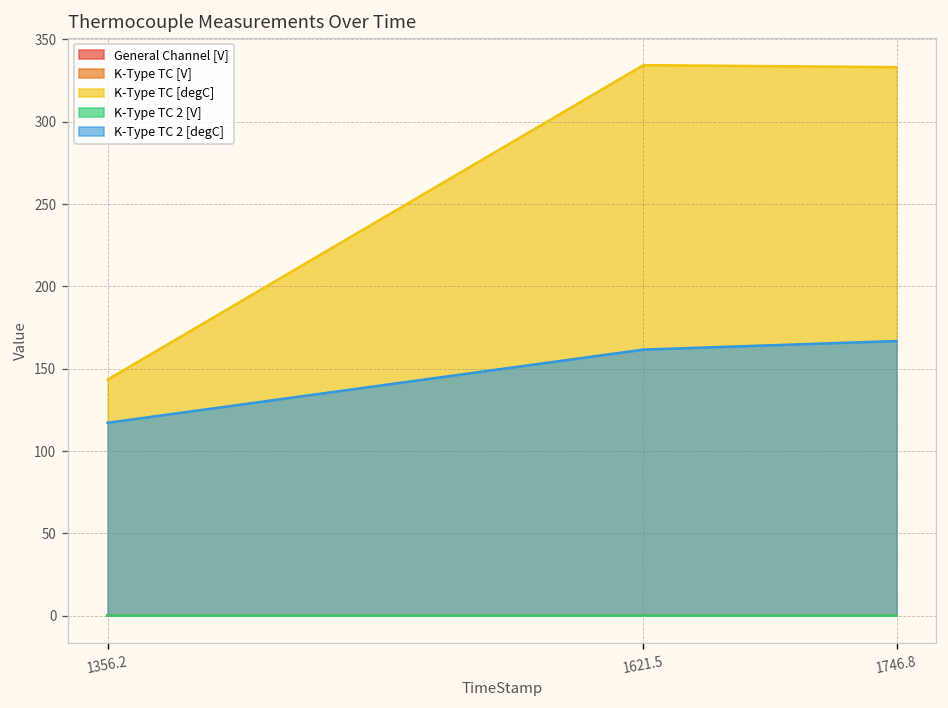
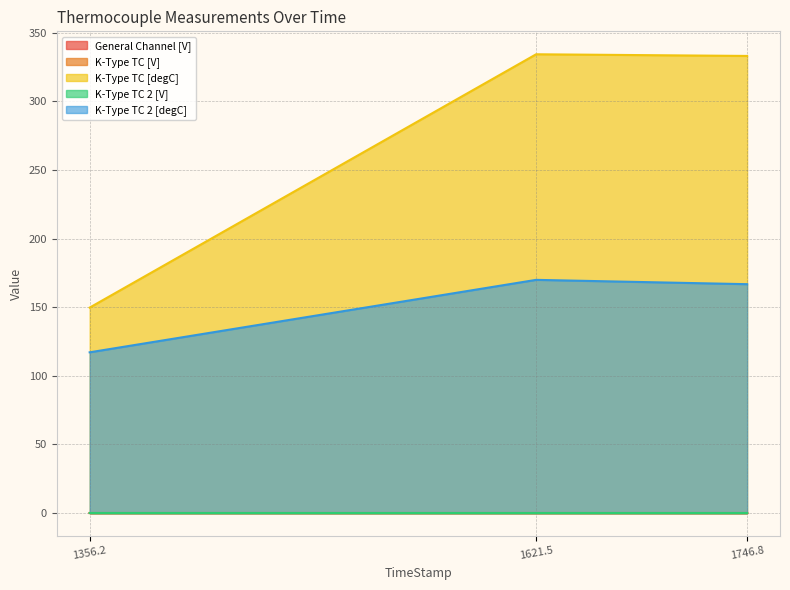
K-Type TC [degC], 1356.2: 143 -> 150
K-Type TC 2 [degC], 1621.5: 162 -> 170
